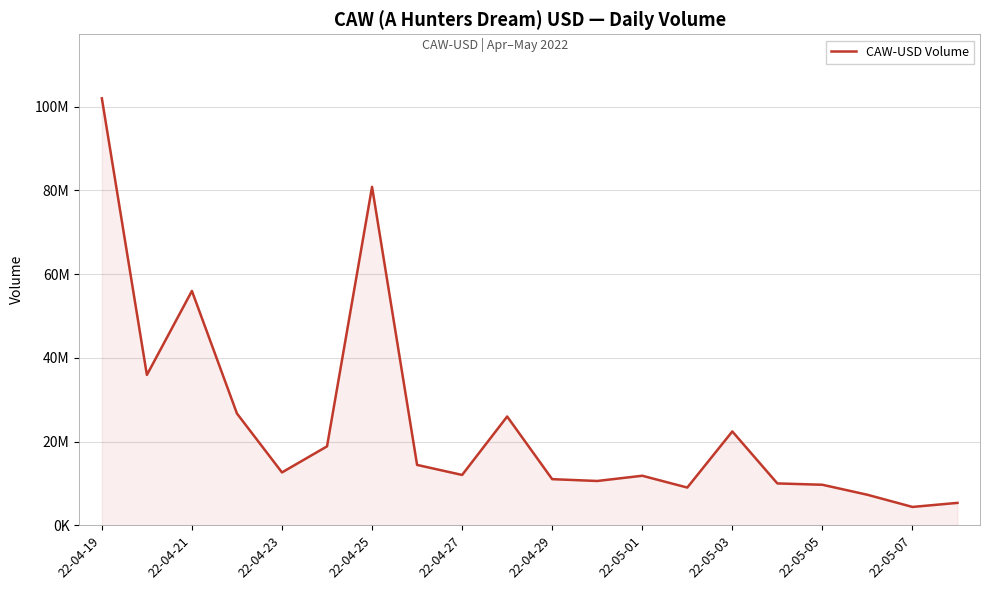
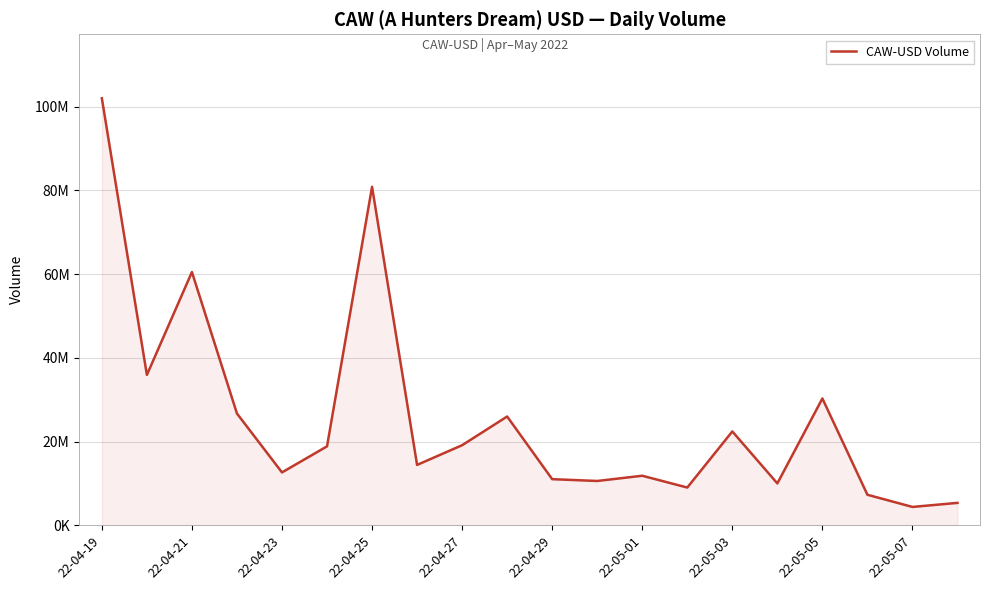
22-04-21: 56000000 -> 60000000
22-04-27: 12000000 -> 19000000
22-05-05: 10000000 -> 30000000
